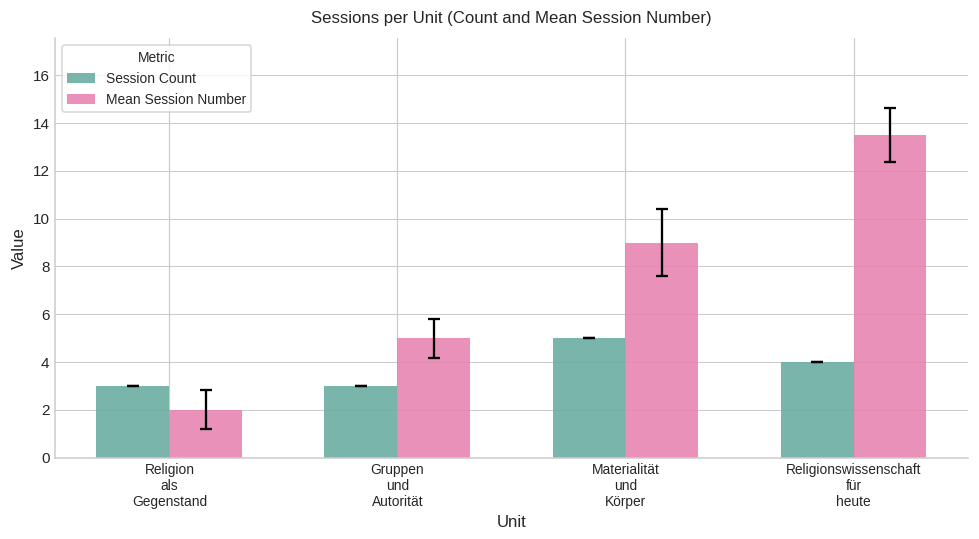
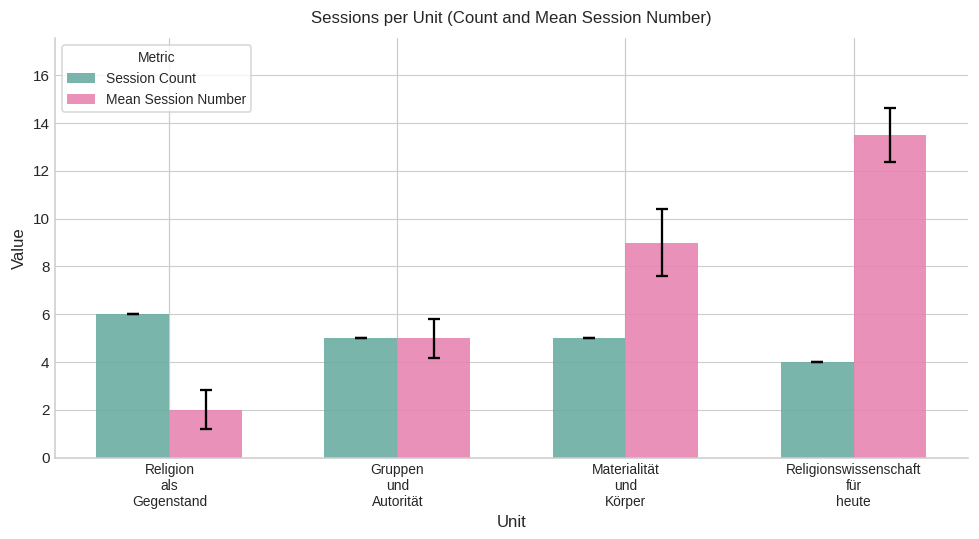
Session Count, Religion als Gegenstand: 3 -> 6
Session Count, Gruppen und Autorität: 3 -> 5
